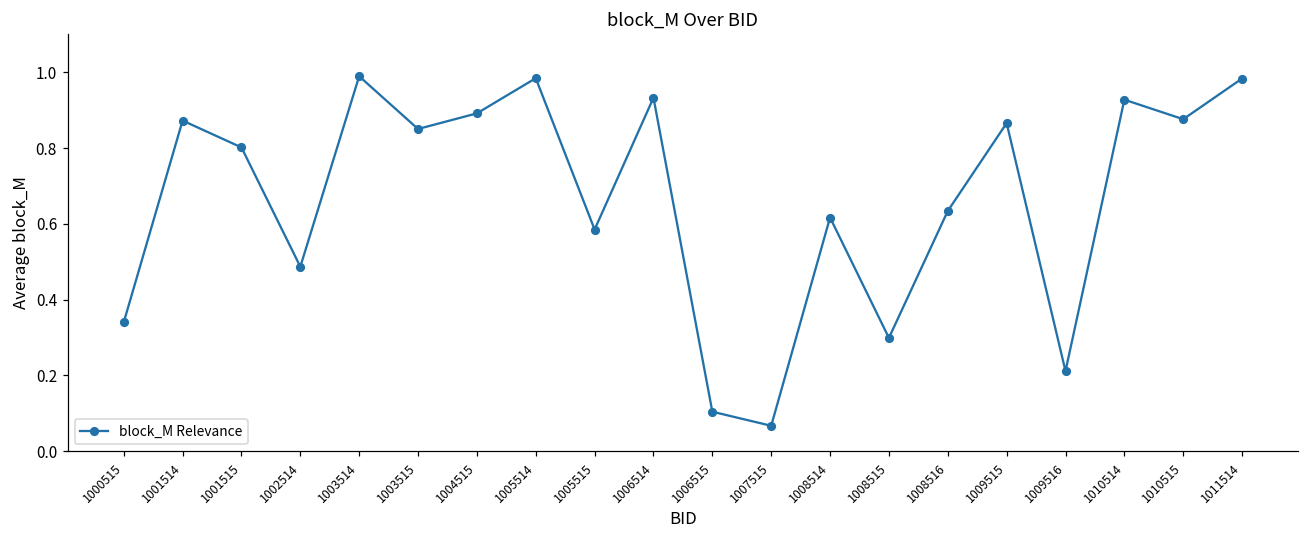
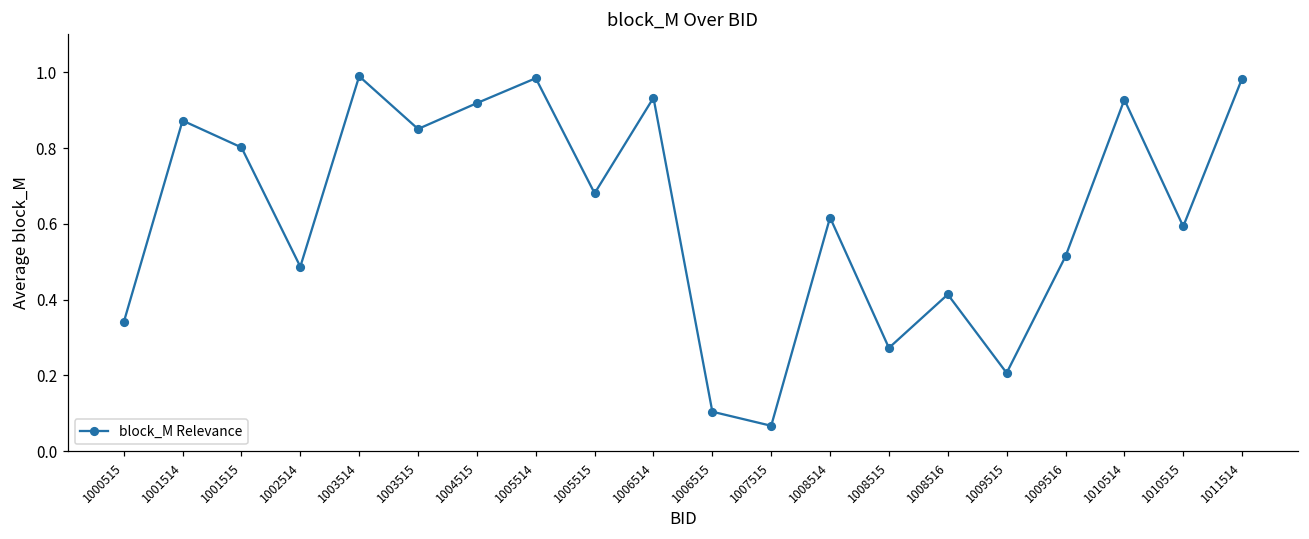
1004515: 0.89 -> 0.92
1005515: 0.59 -> 0.68
1008515: 0.30 -> 0.27
1008516: 0.63 -> 0.41
1009515: 0.87 -> 0.21
1009516: 0.21 -> 0.51
1010515: 0.88 -> 0.59
